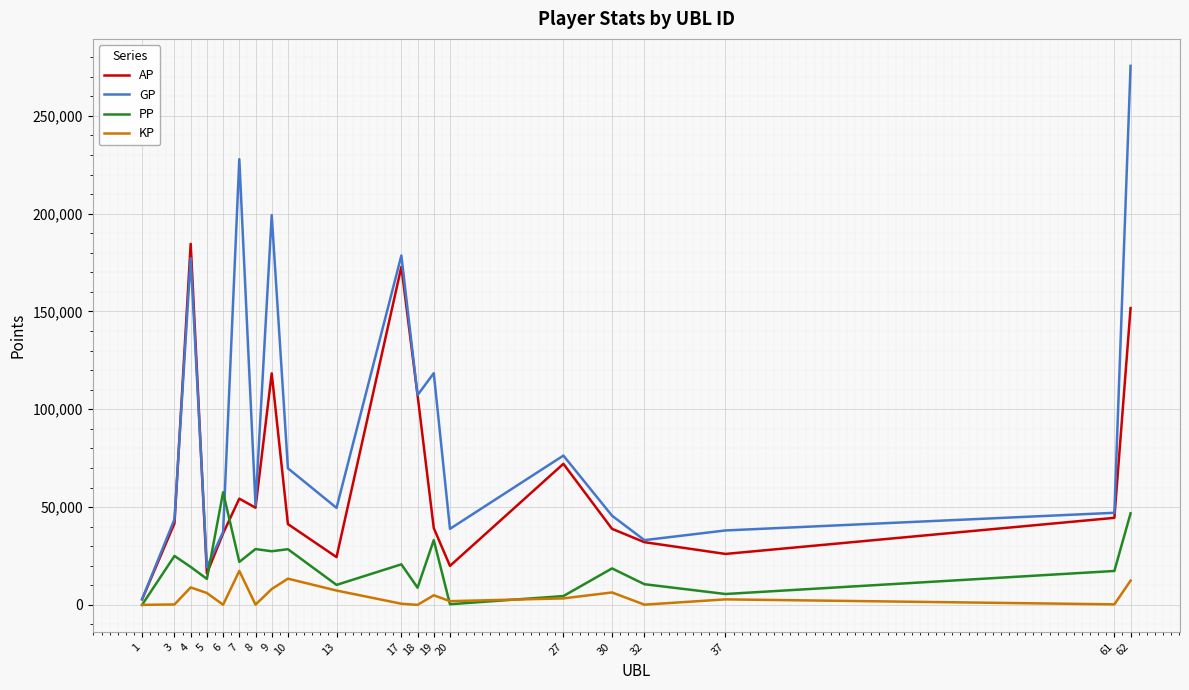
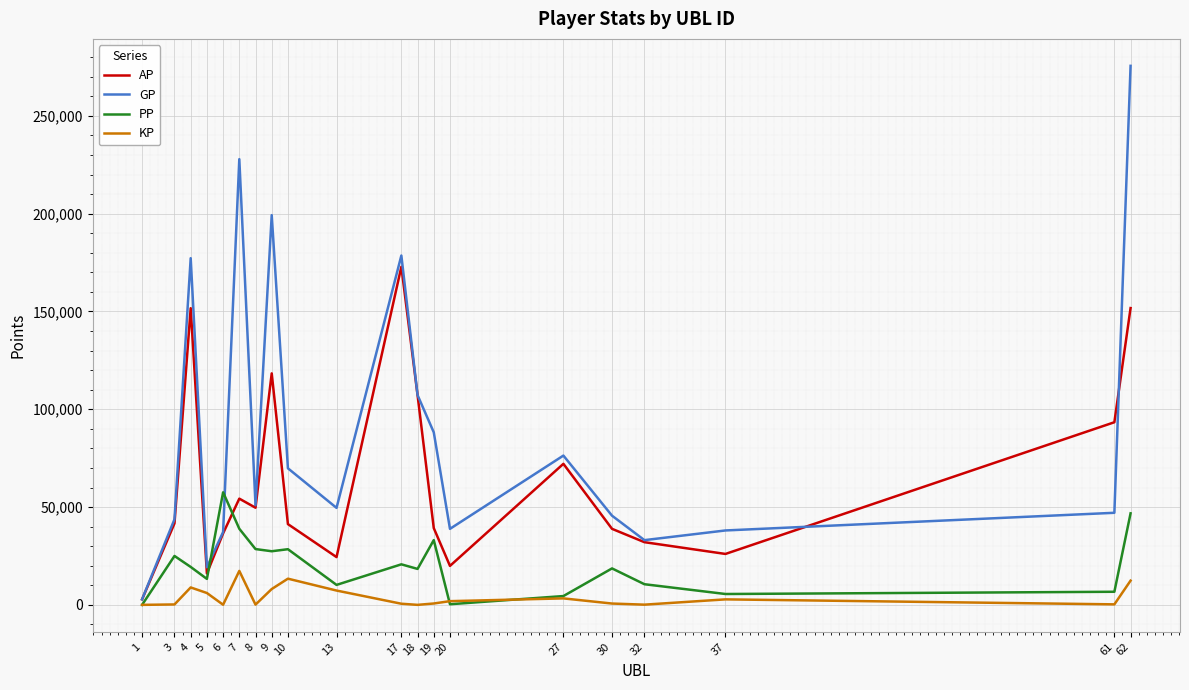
AP, 4: 185,000 -> 152,000
PP, 7: 22,000 -> 39,000
PP, 18: 9,000 -> 18,000
GP, 19: 118,000 -> 88,000
KP, 19: 5,000 -> 1,000
KP, 30: 6,000 -> 1,000
AP, 61: 44,000 -> 93,000
PP, 61: 17,000 -> 7,000
